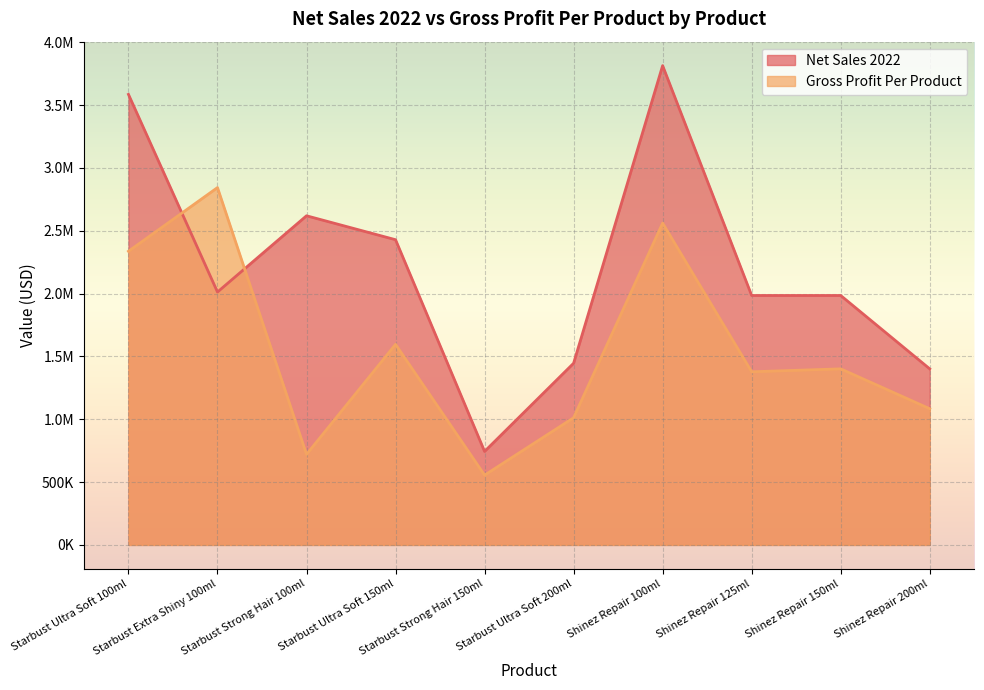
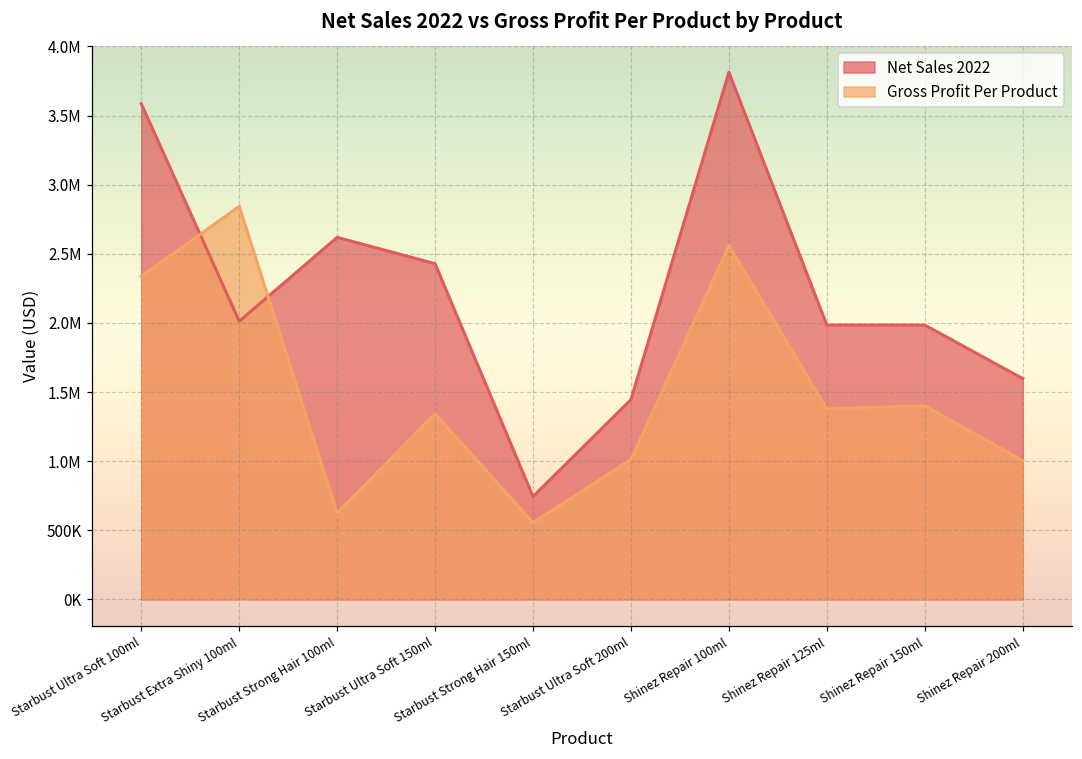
Gross Profit Per Product, Starbust Strong Hair 100ml: 720000 -> 620000
Gross Profit Per Product, Starbust Ultra Soft 150ml: 1600000 -> 1340000
Net Sales 2022, Shinez Repair 200ml: 1400000 -> 1600000
Gross Profit Per Product, Shinez Repair 200ml: 1080000 -> 1000000
